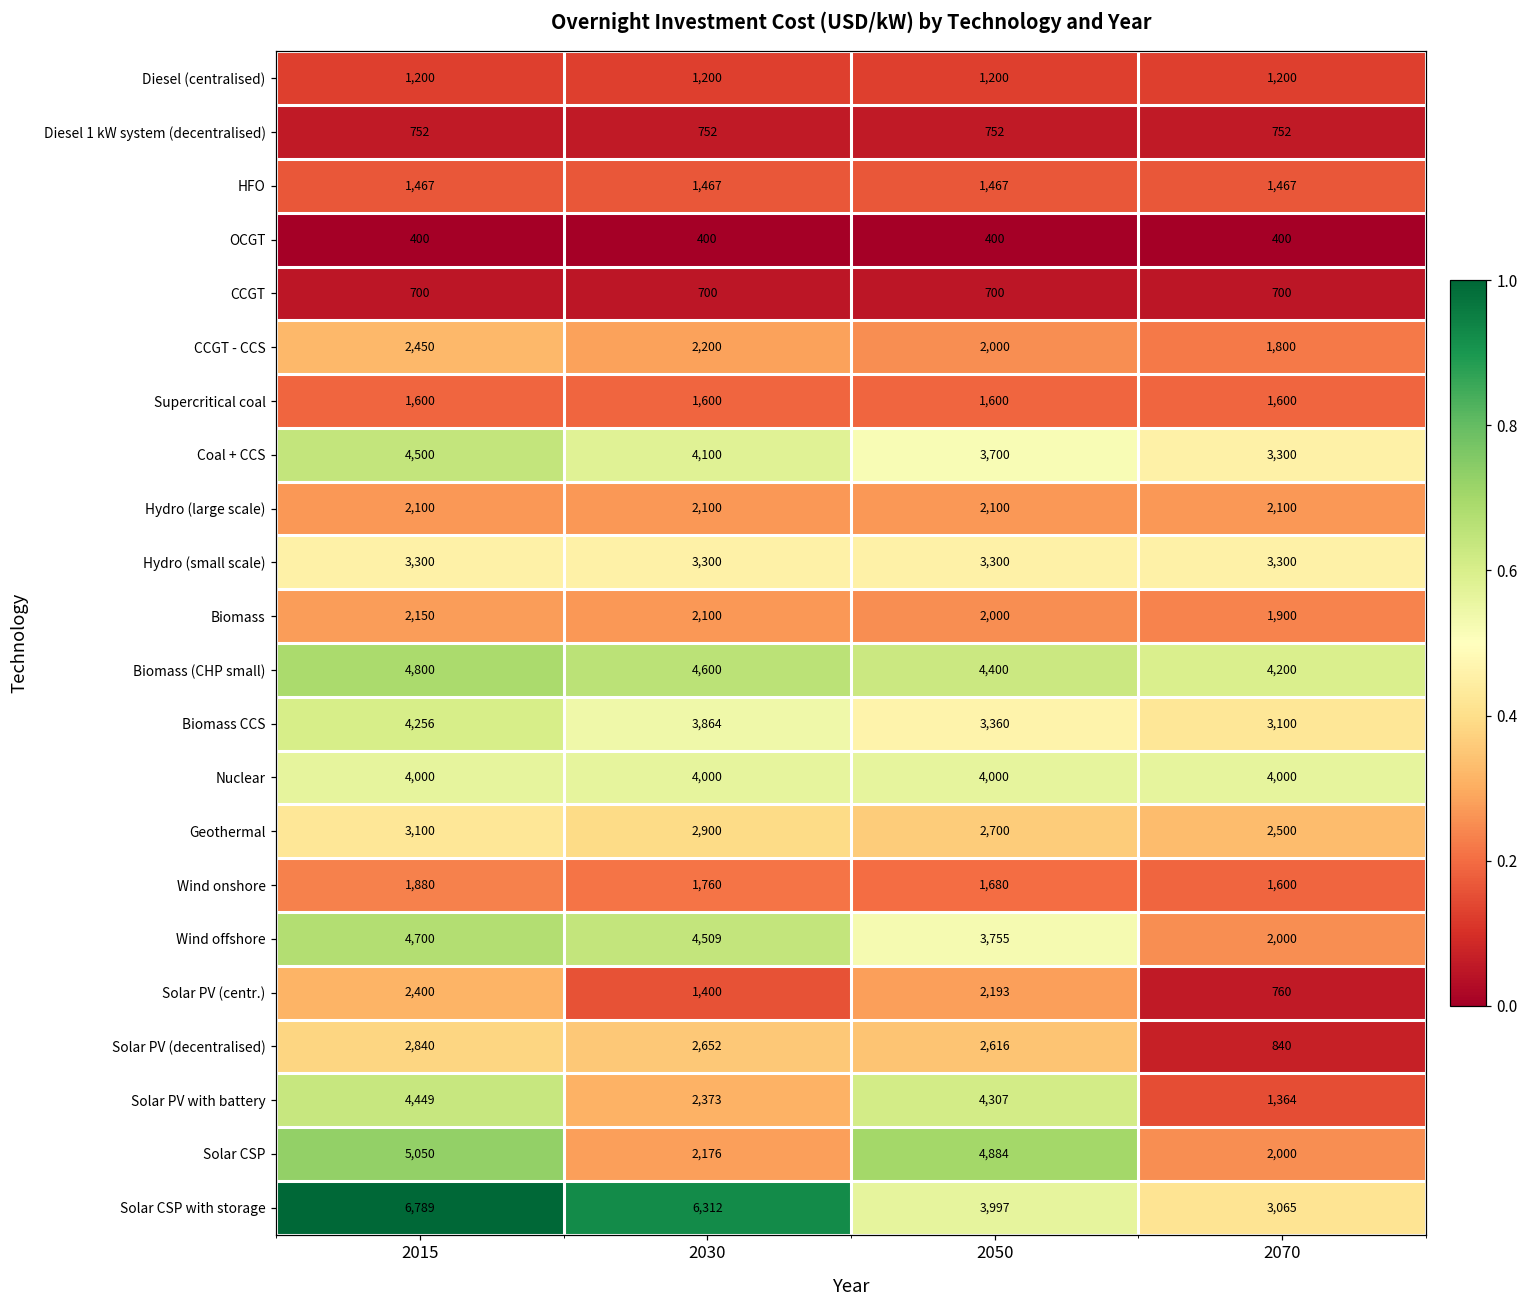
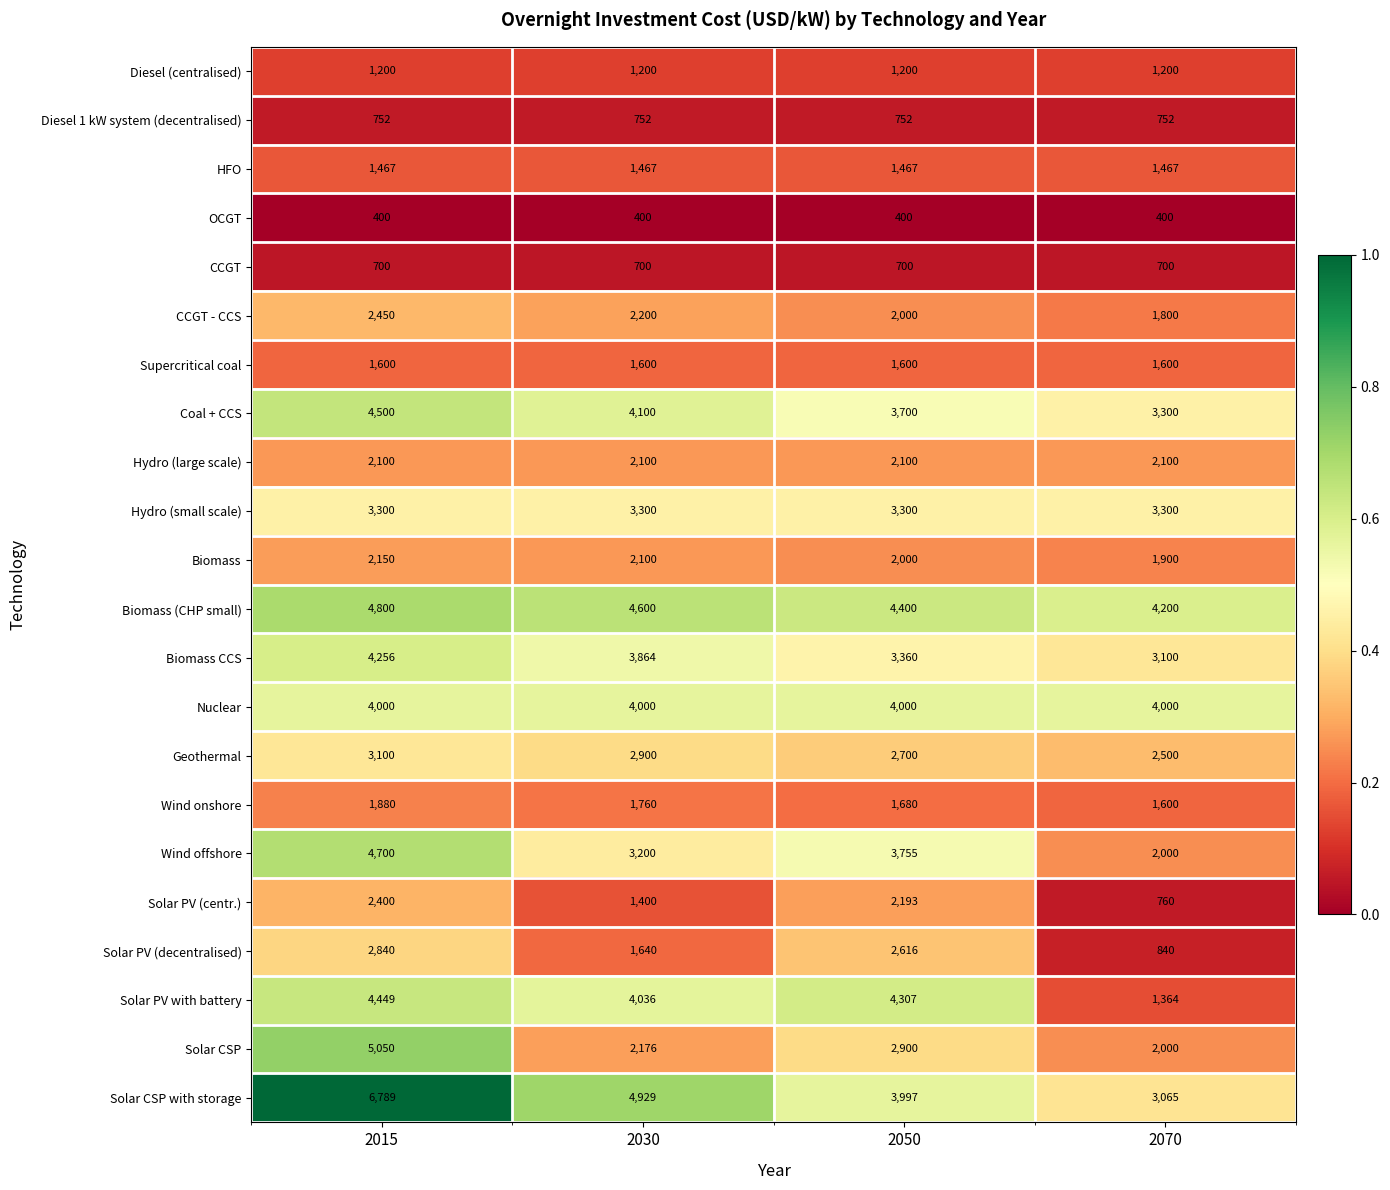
Wind offshore, 2030: 4,509 -> 3,200
Solar PV (decentralised), 2030: 2,652 -> 1,640
Solar PV with battery, 2030: 2,373 -> 4,036
Solar CSP, 2050: 4,884 -> 2,900
Solar CSP with storage, 2030: 6,312 -> 4,929
